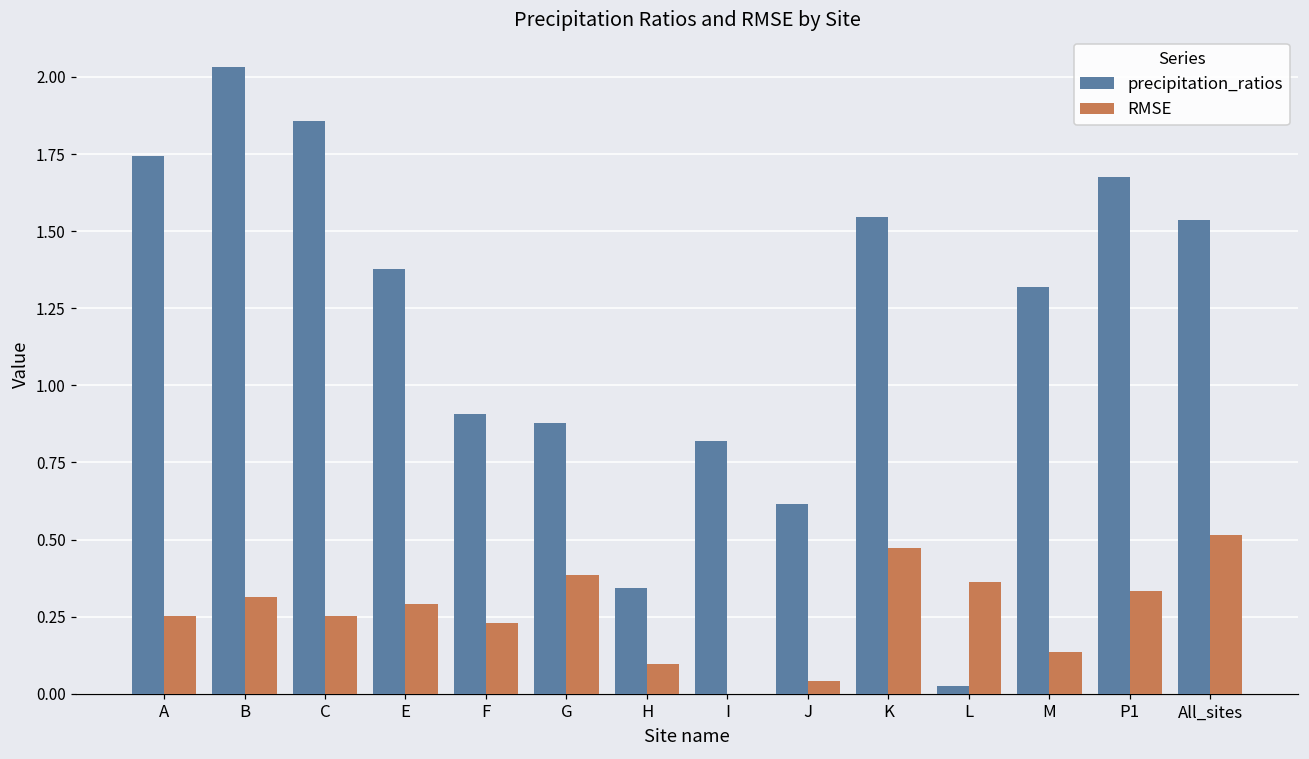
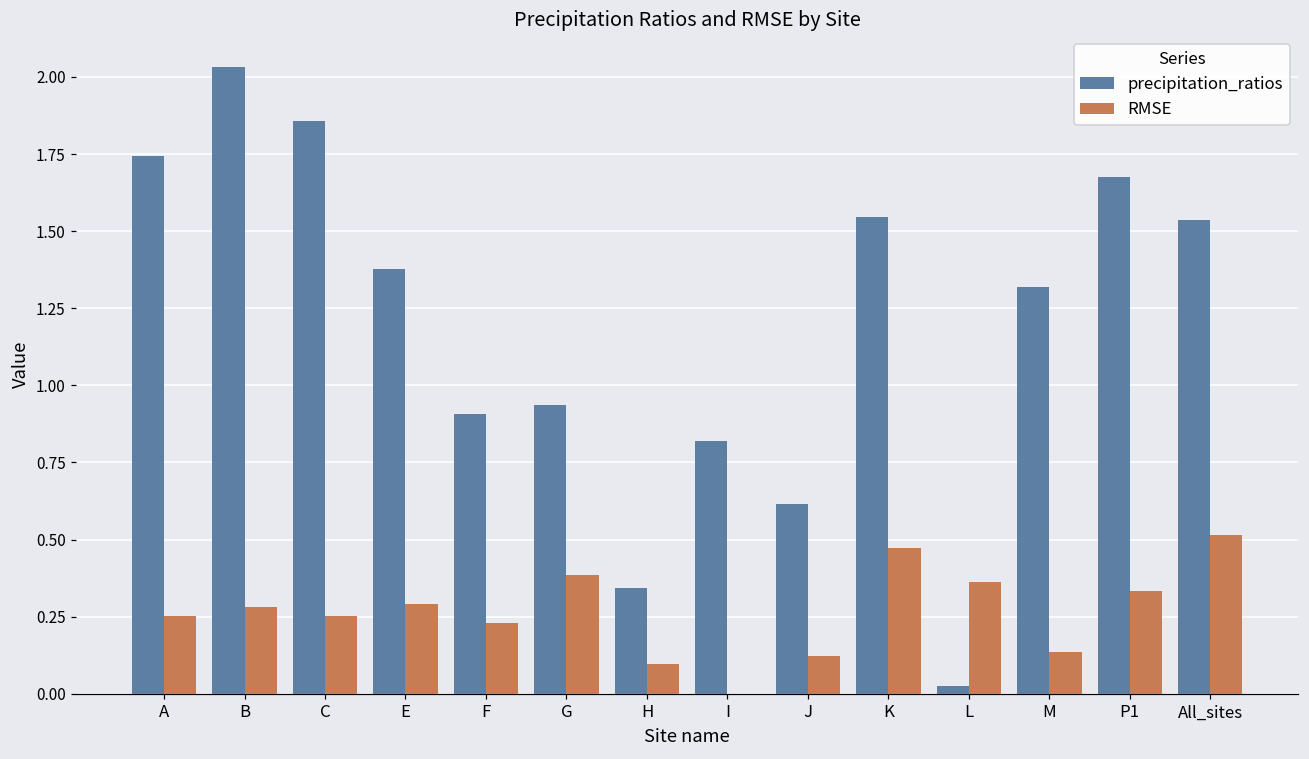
RMSE, B: 0.31 -> 0.28
precipitation_ratios, G: 0.88 -> 0.94
RMSE, J: 0.04 -> 0.12
